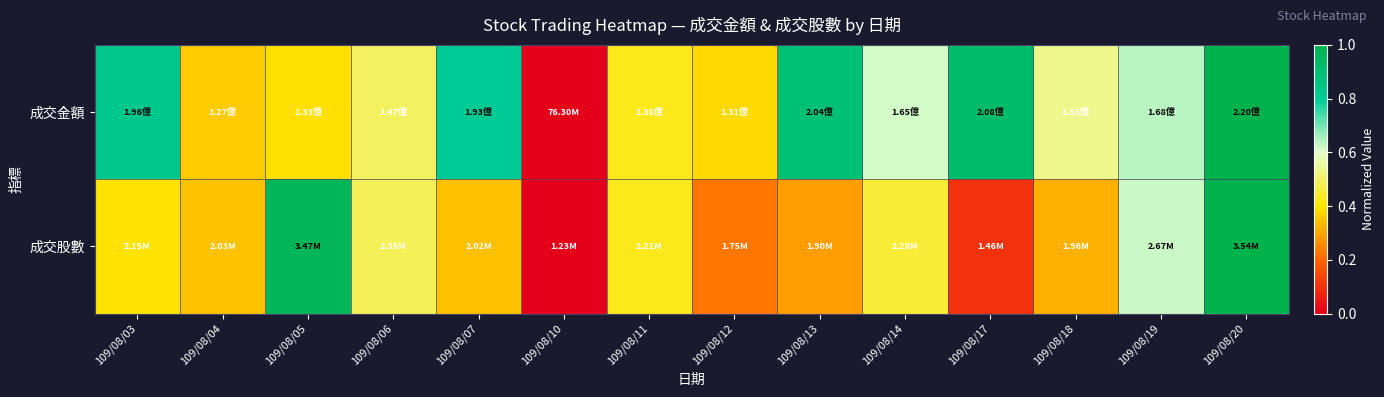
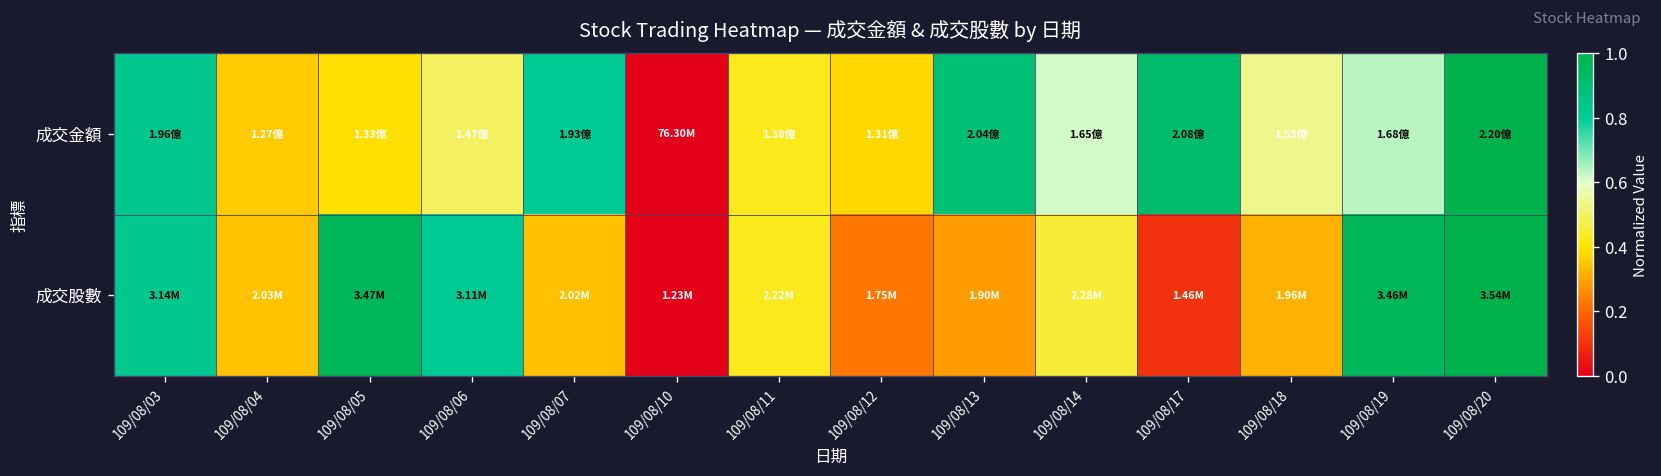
成交股數, 109/08/03: 2.15M -> 3.14M
成交股數, 109/08/06: 2.35M -> 3.11M
成交股數, 109/08/19: 2.67M -> 3.46M
